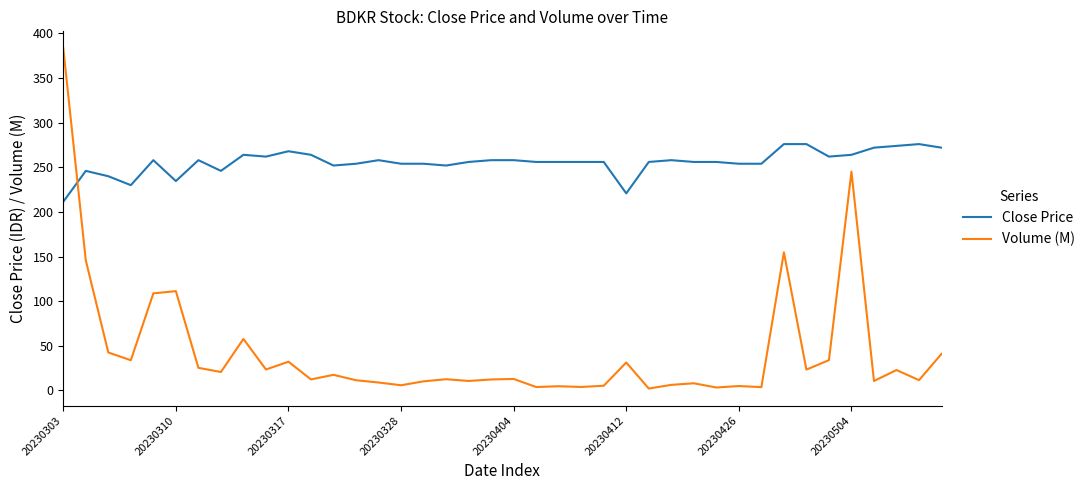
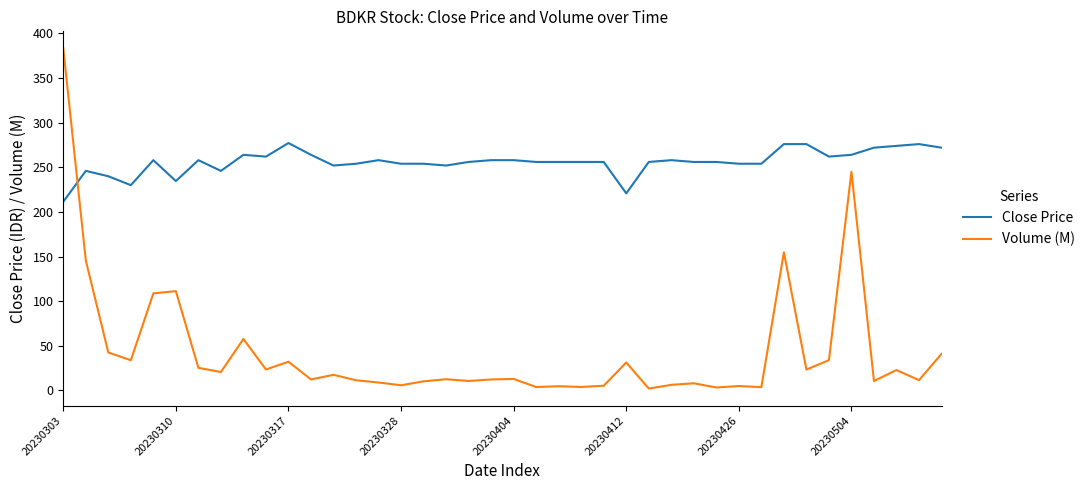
Close Price, 20230317: 270 -> 280
